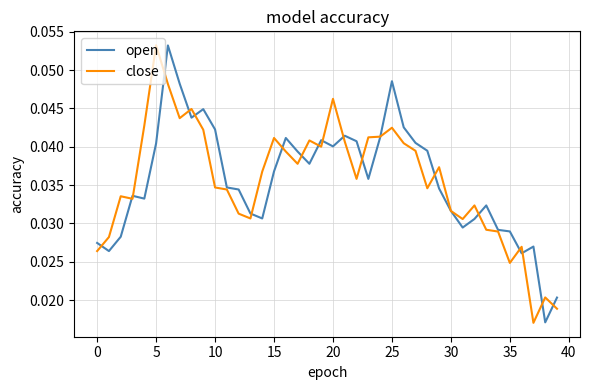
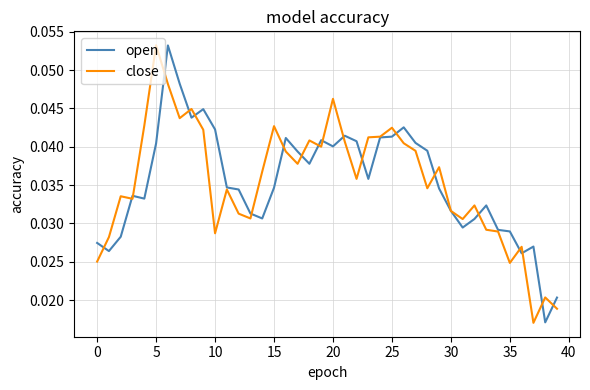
close, 0: 0.026 -> 0.025
close, 10: 0.035 -> 0.029
open, 15: 0.037 -> 0.035
close, 15: 0.041 -> 0.043
open, 25: 0.049 -> 0.041
